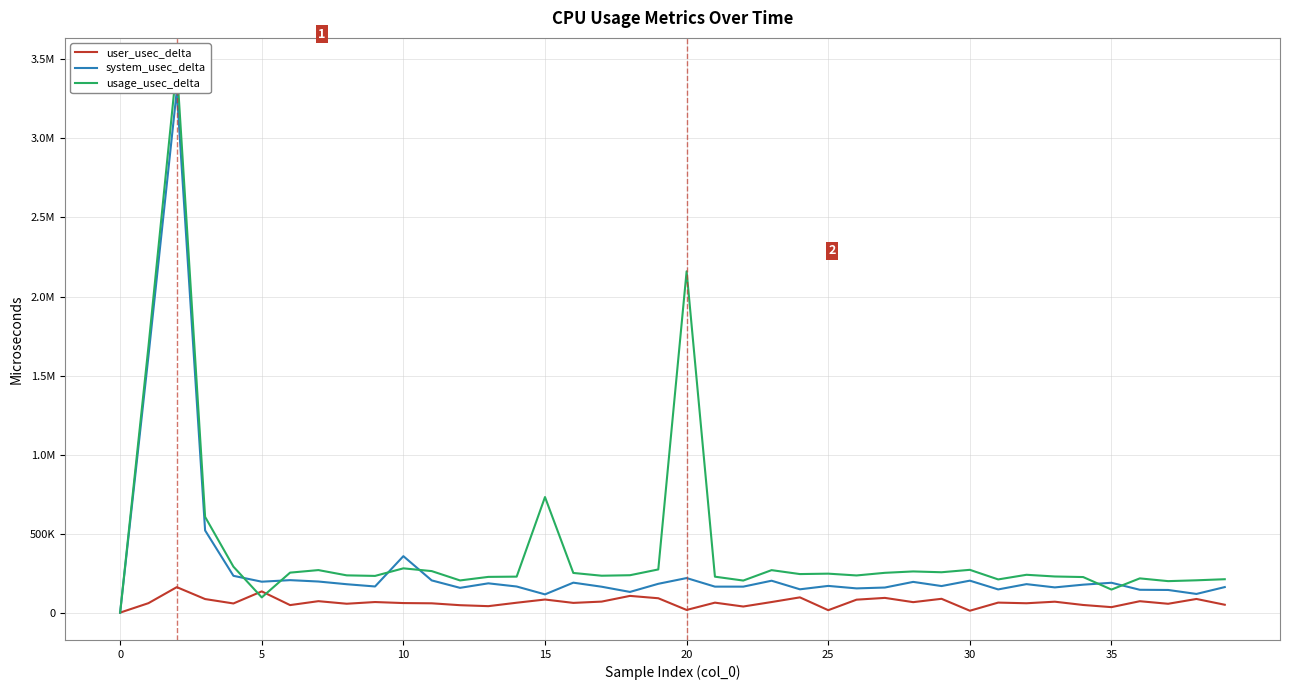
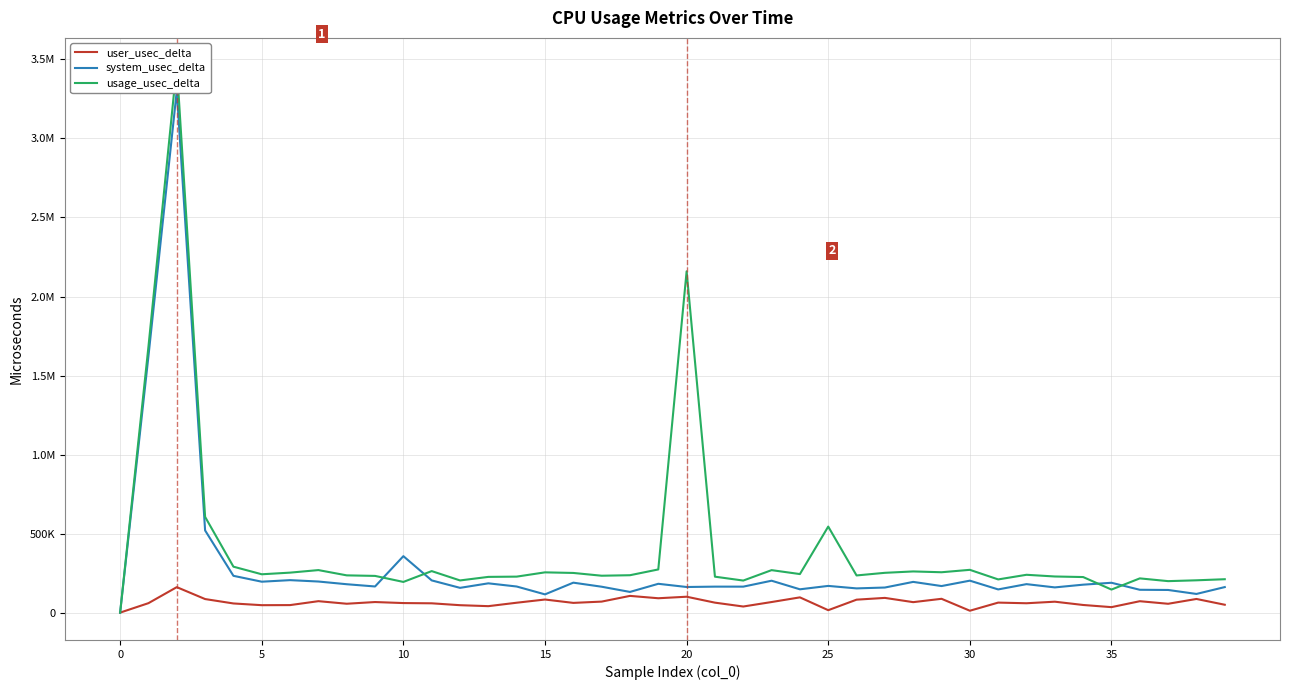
user_usec_delta, 5: 130000 -> 50000
usage_usec_delta, 5: 100000 -> 240000
usage_usec_delta, 10: 280000 -> 190000
usage_usec_delta, 15: 730000 -> 250000
user_usec_delta, 20: 20000 -> 100000
system_usec_delta, 20: 220000 -> 160000
usage_usec_delta, 25: 250000 -> 540000
